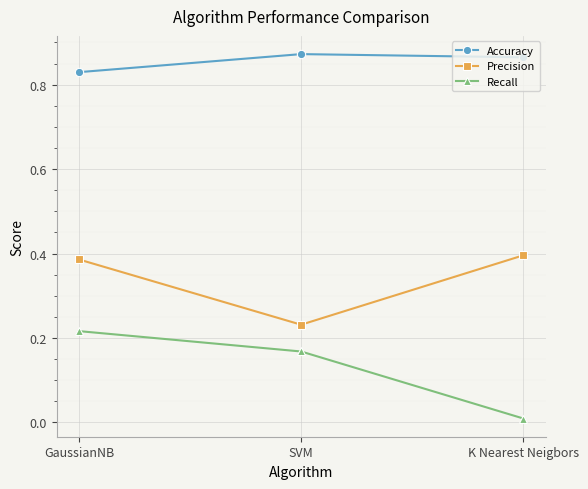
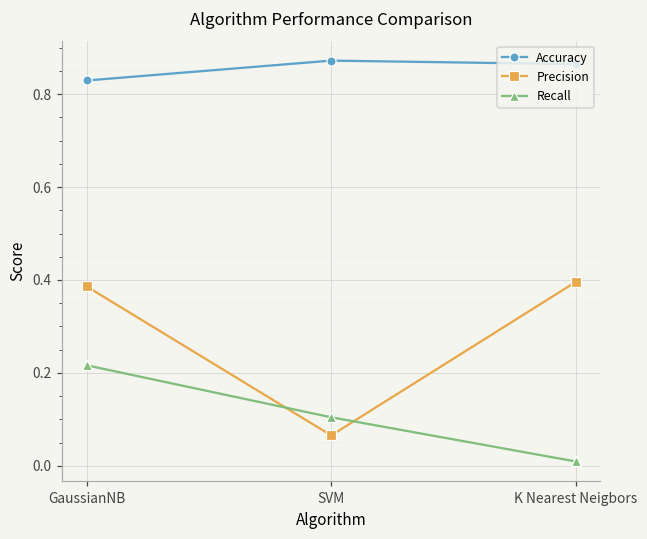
Precision, SVM: 0.23 -> 0.07
Recall, SVM: 0.17 -> 0.10
